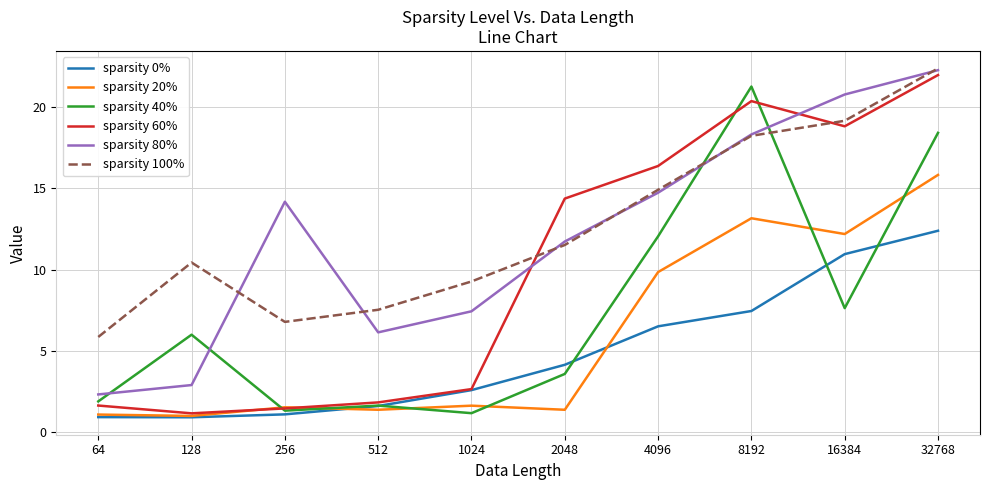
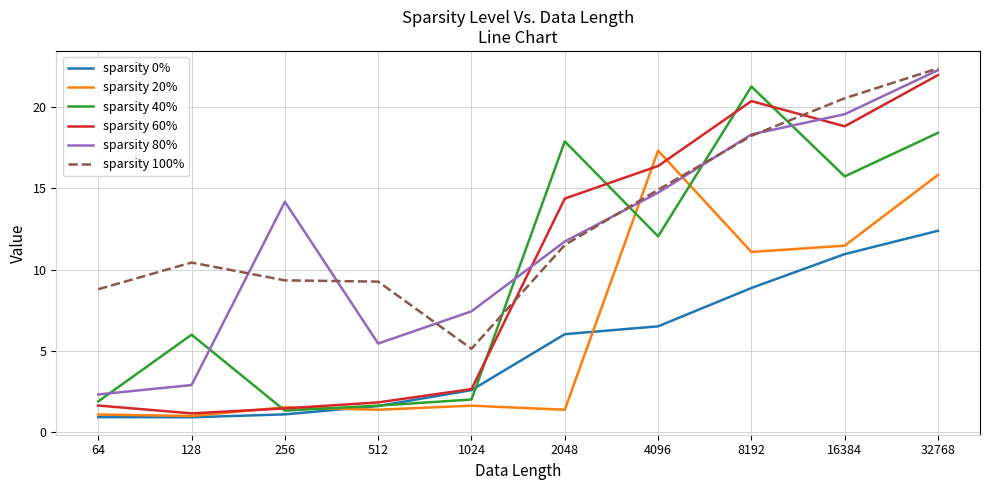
sparsity 100%, 64: 5.9 -> 8.8
sparsity 100%, 256: 6.8 -> 9.3
sparsity 80%, 512: 6.1 -> 5.5
sparsity 100%, 512: 7.5 -> 9.3
sparsity 40%, 1024: 1.2 -> 2.0
sparsity 100%, 1024: 9.3 -> 5.1
sparsity 0%, 2048: 4.2 -> 6.0
sparsity 40%, 2048: 3.6 -> 17.9
sparsity 20%, 4096: 9.8 -> 17.3
sparsity 0%, 8192: 7.5 -> 8.9
sparsity 20%, 8192: 13.2 -> 11.1
sparsity 20%, 16384: 12.2 -> 11.5
sparsity 40%, 16384: 7.6 -> 15.7
sparsity 80%, 16384: 20.8 -> 19.5
sparsity 100%, 16384: 19.1 -> 20.5
